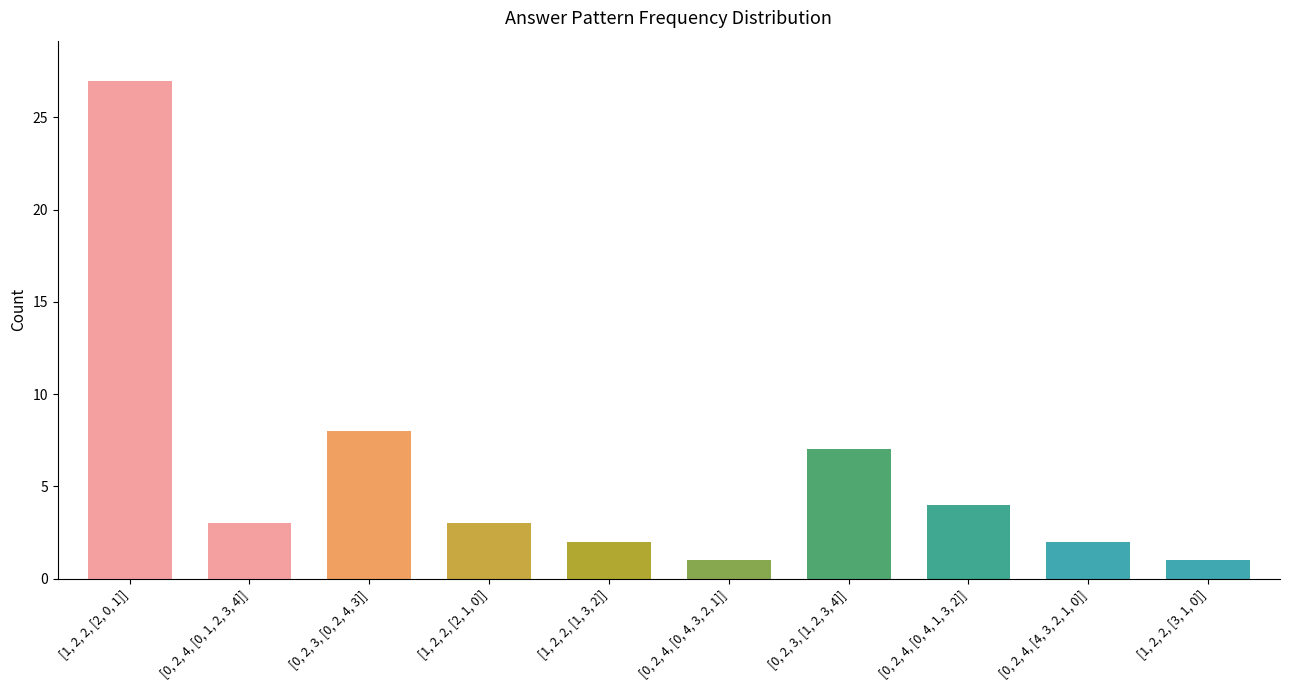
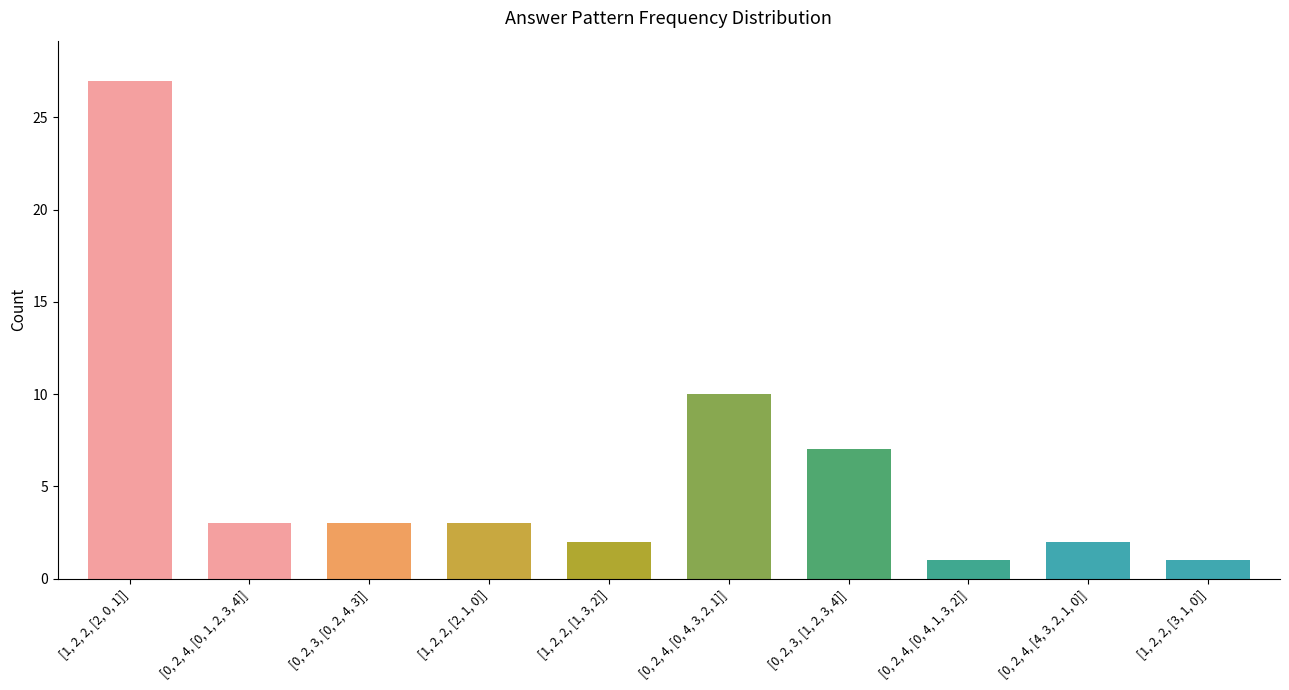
[0, 2, 3, [0, 2, 4, 3]]: 8 -> 3
[0, 2, 4, [0, 4, 3, 2, 1]]: 1 -> 10
[0, 2, 4, [0, 4, 1, 3, 2]]: 4 -> 1
